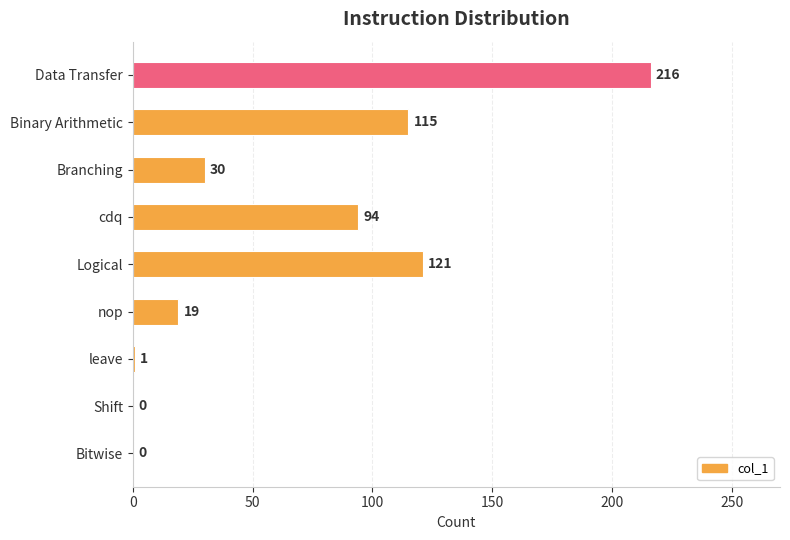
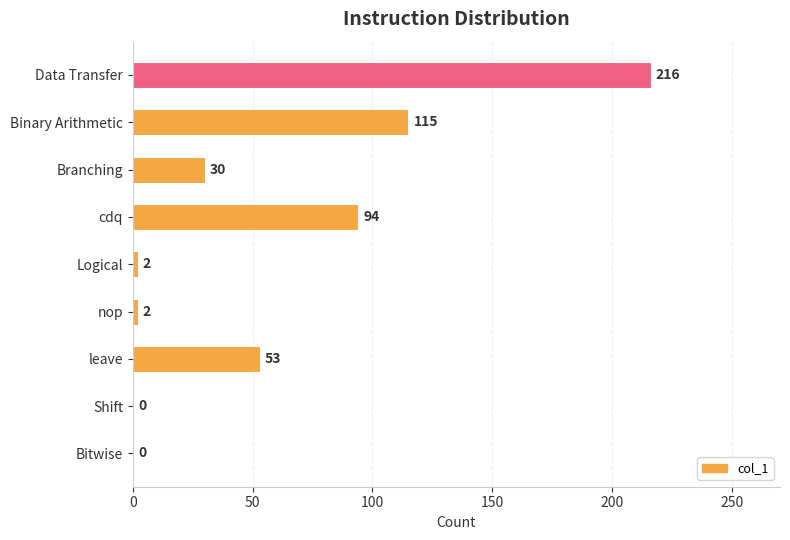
Logical: 121 -> 2
nop: 19 -> 2
leave: 1 -> 53
